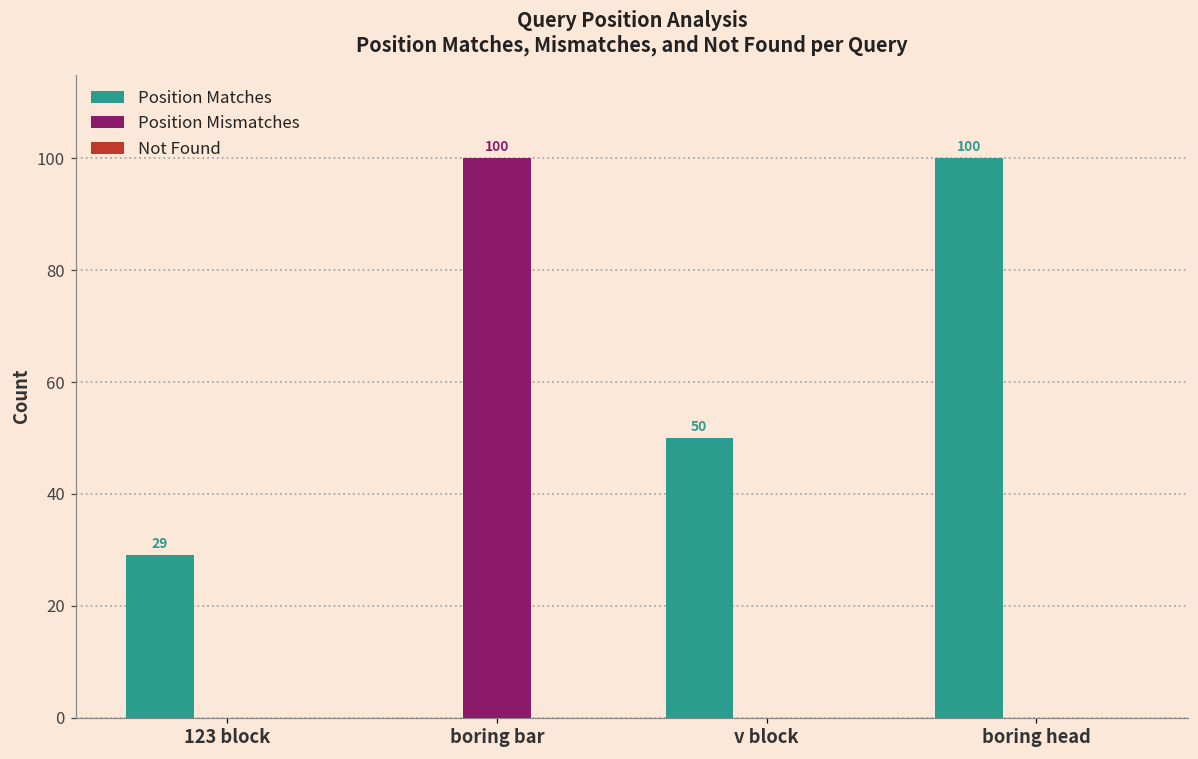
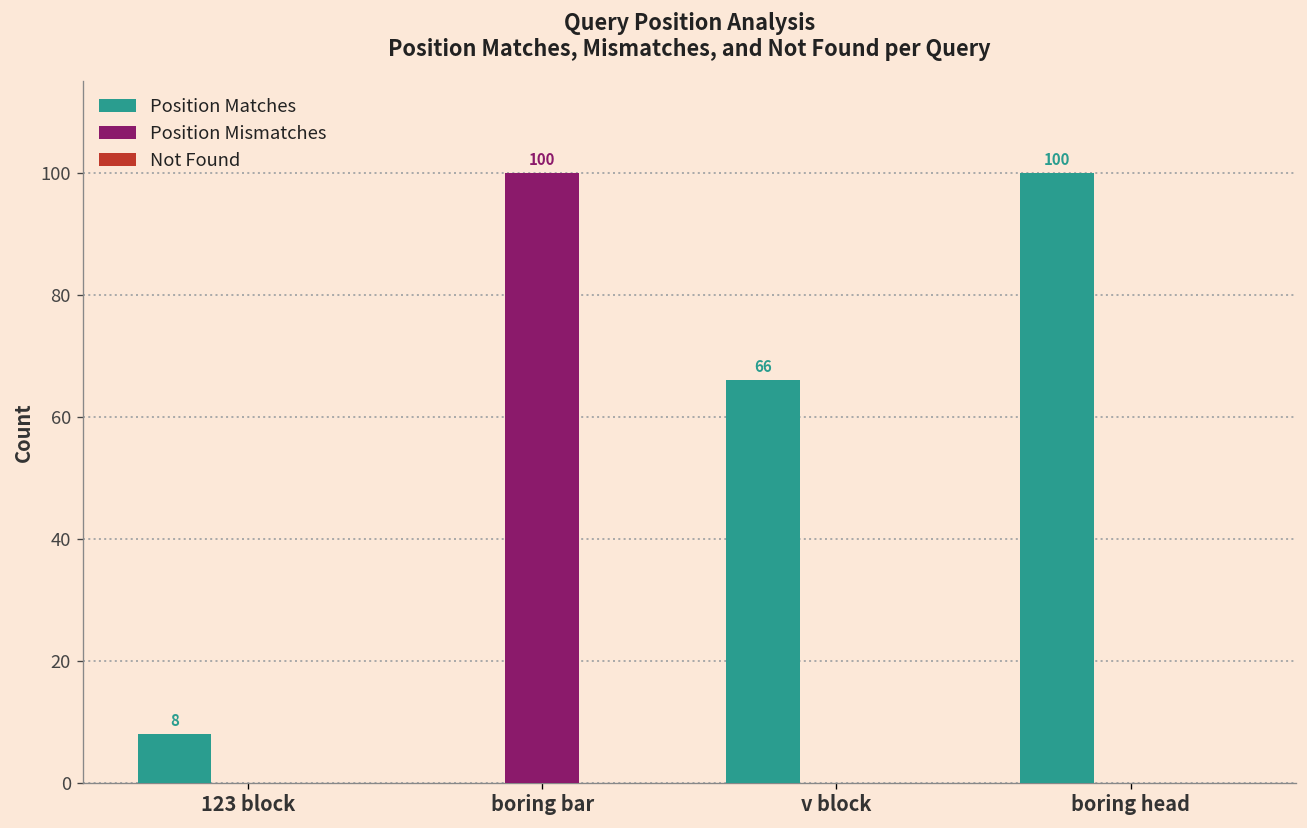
Position Matches, 123 block: 29 -> 8
Position Matches, v block: 50 -> 66
